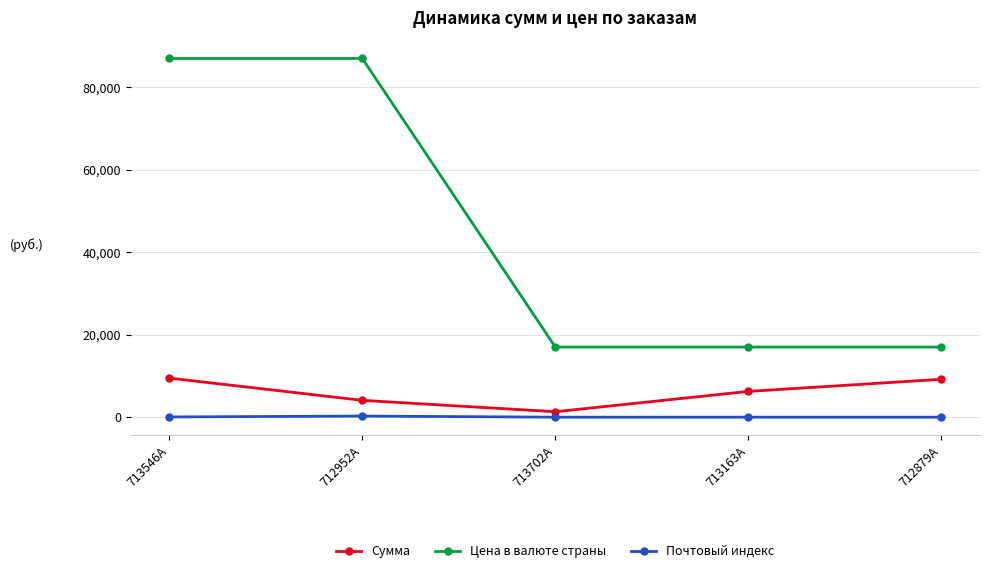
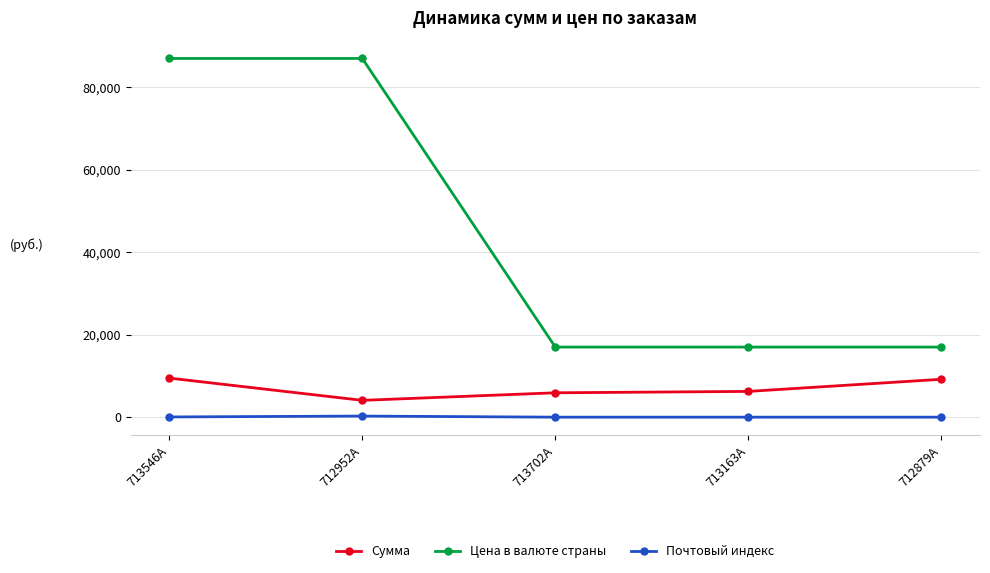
Сумма, 713702A: 1,000 -> 6,000
